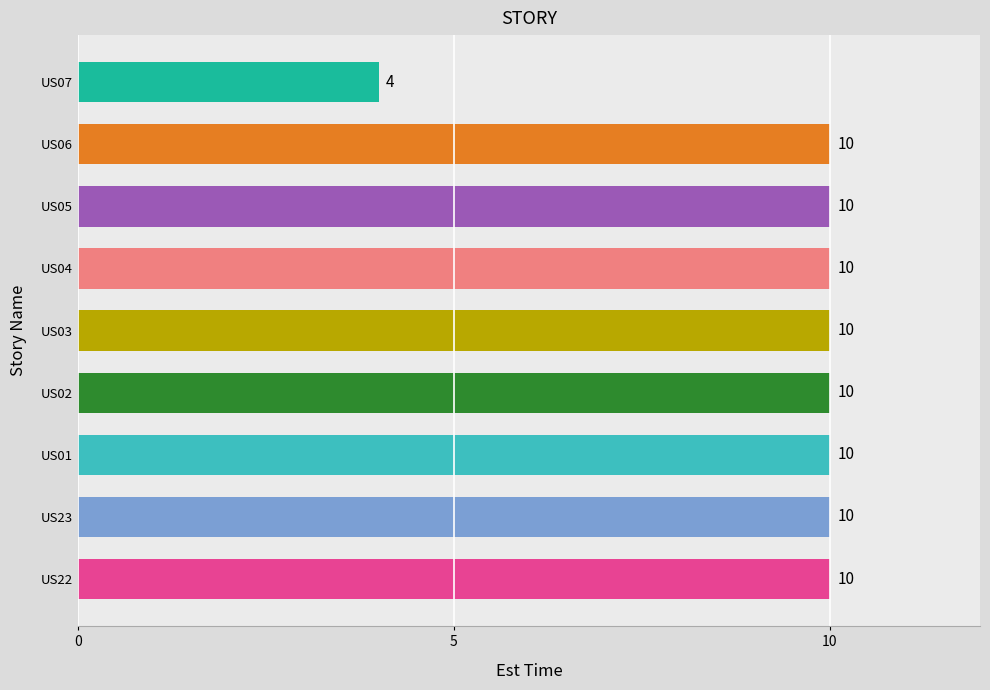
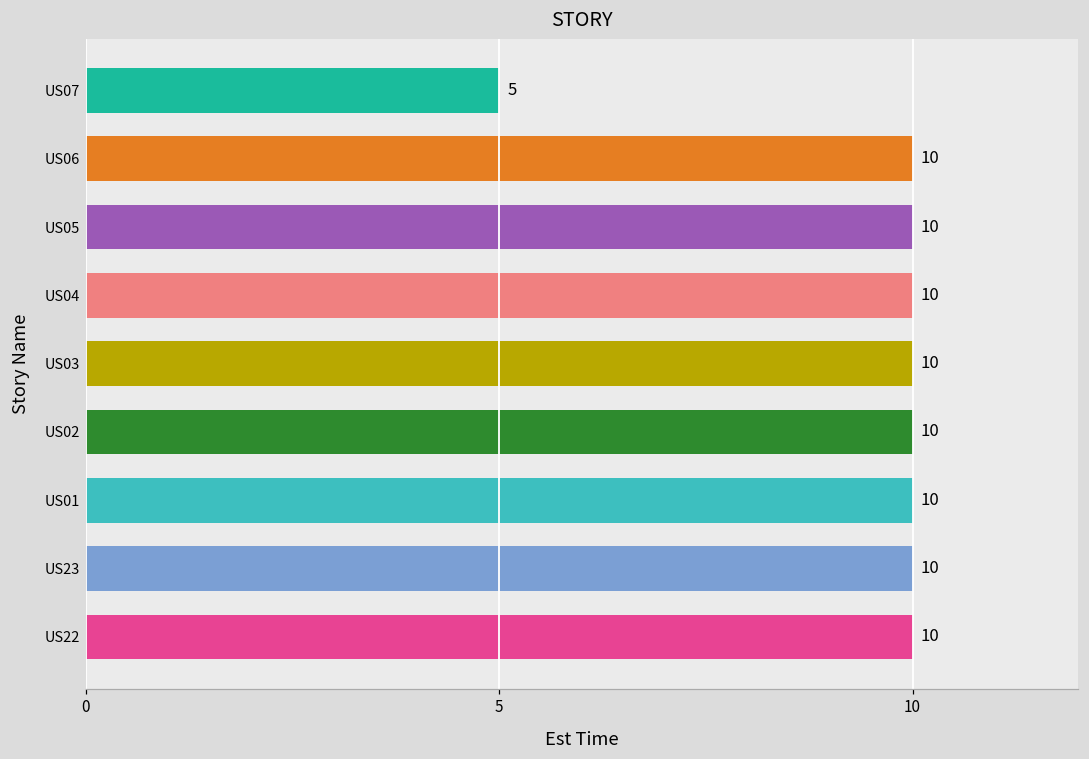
US07: 4 -> 5
